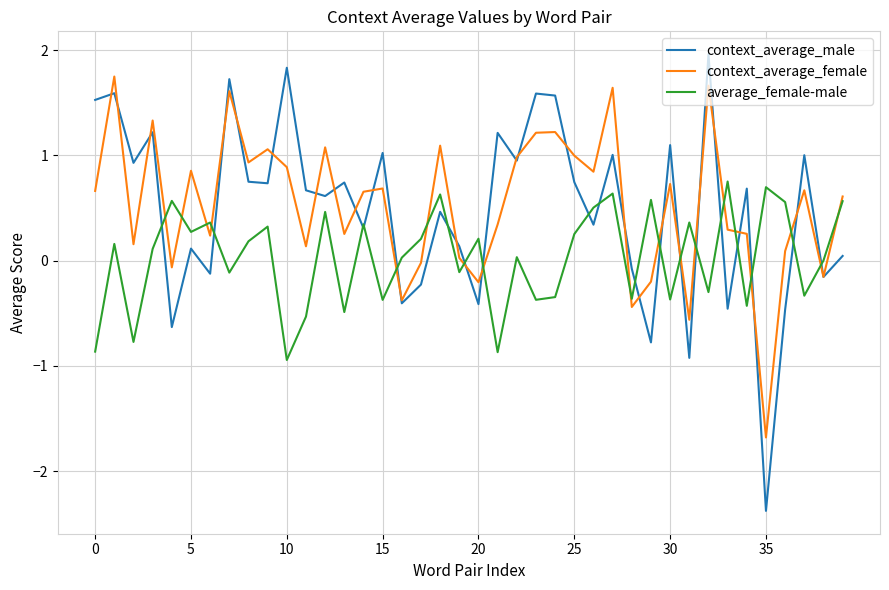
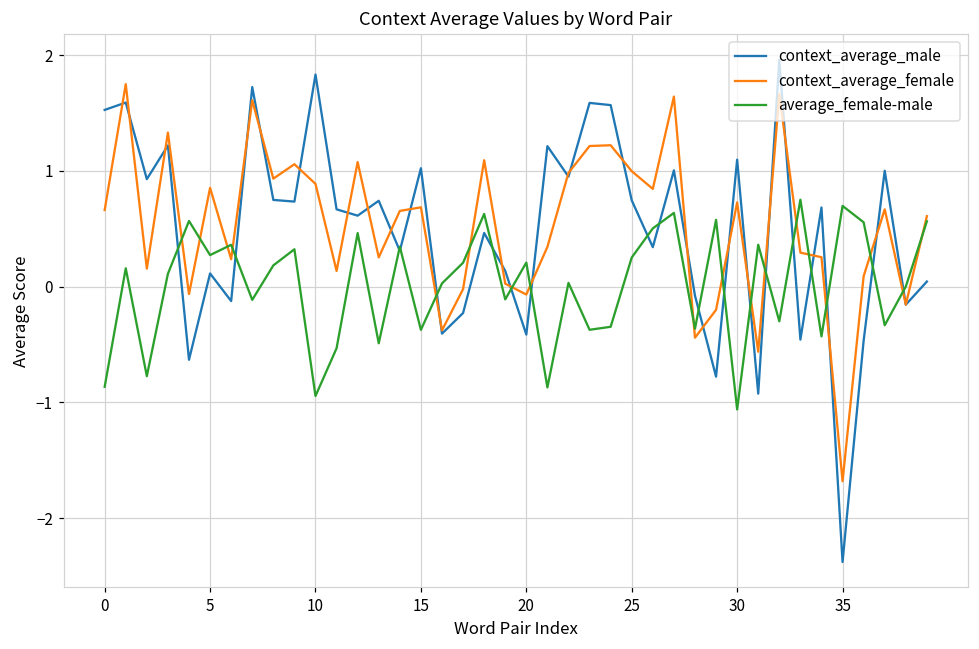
context_average_female, 20: -0.21 -> -0.07
average_female-male, 30: -0.37 -> -1.06
